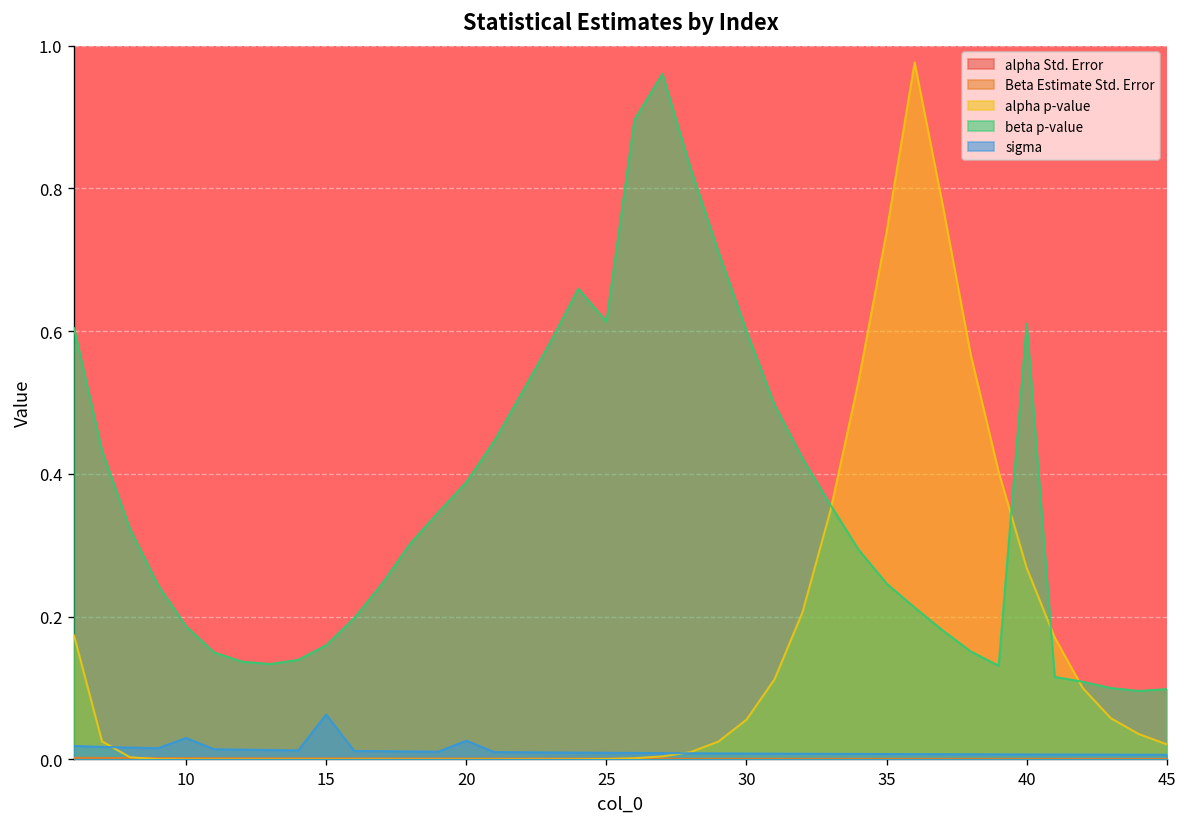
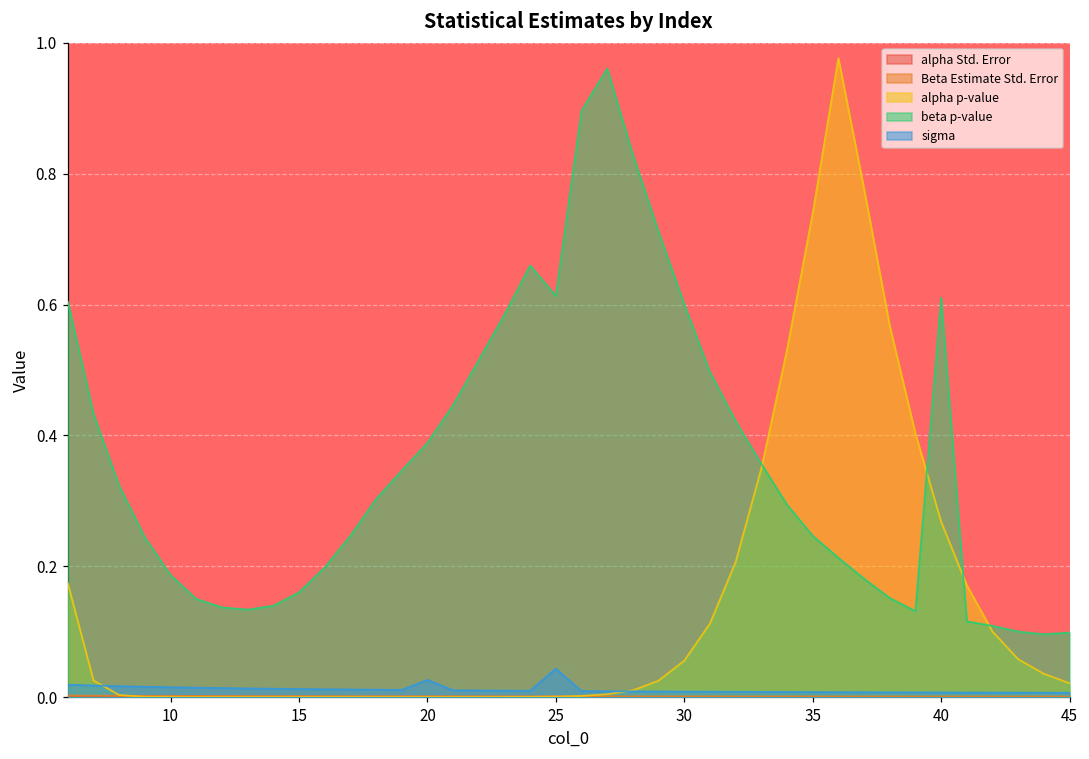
sigma, 10: 0.03 -> 0.02
sigma, 15: 0.06 -> 0.01
sigma, 25: 0.01 -> 0.04
